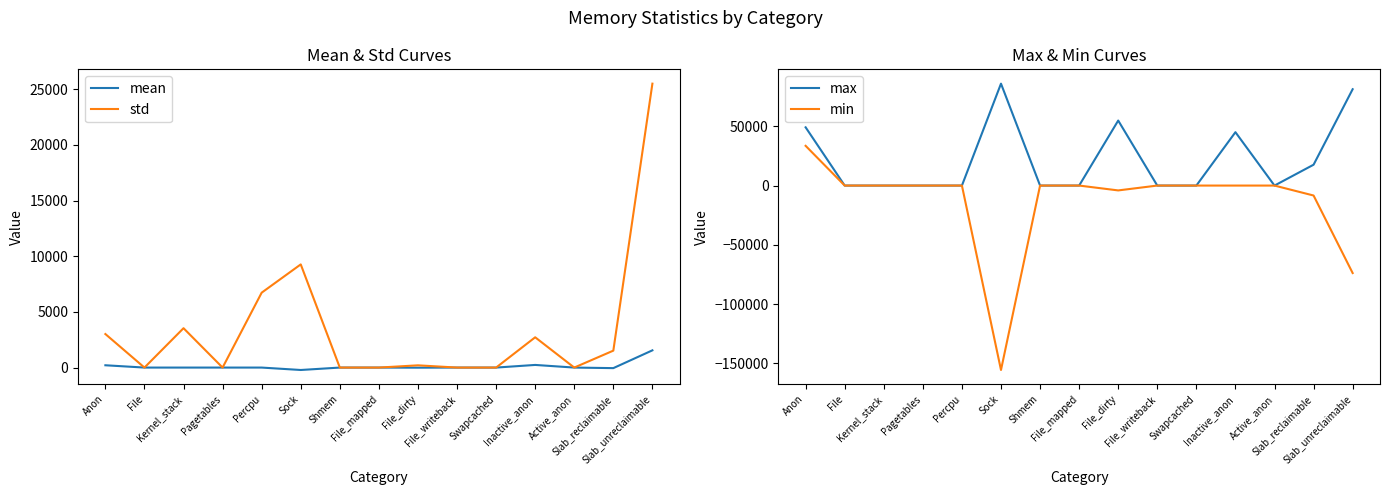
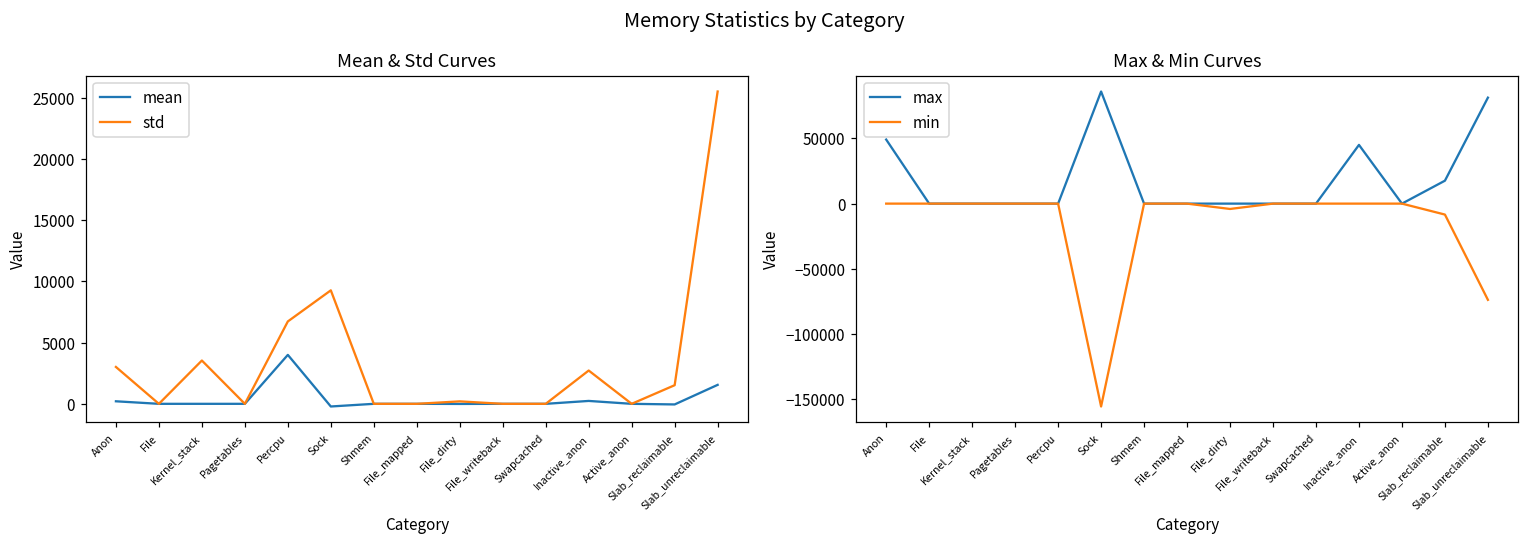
Mean & Std Curves, mean, Percpu: 0 -> 4000
Max & Min Curves, min, Anon: 34000 -> 0
Max & Min Curves, max, File_dirty: 55000 -> 0
